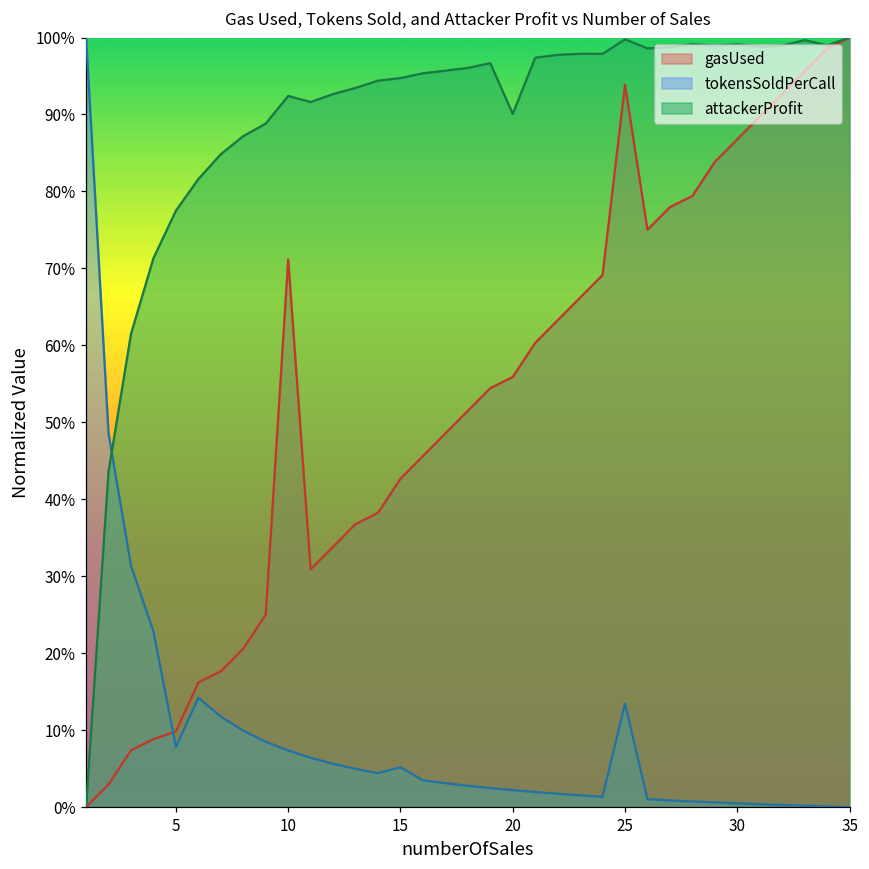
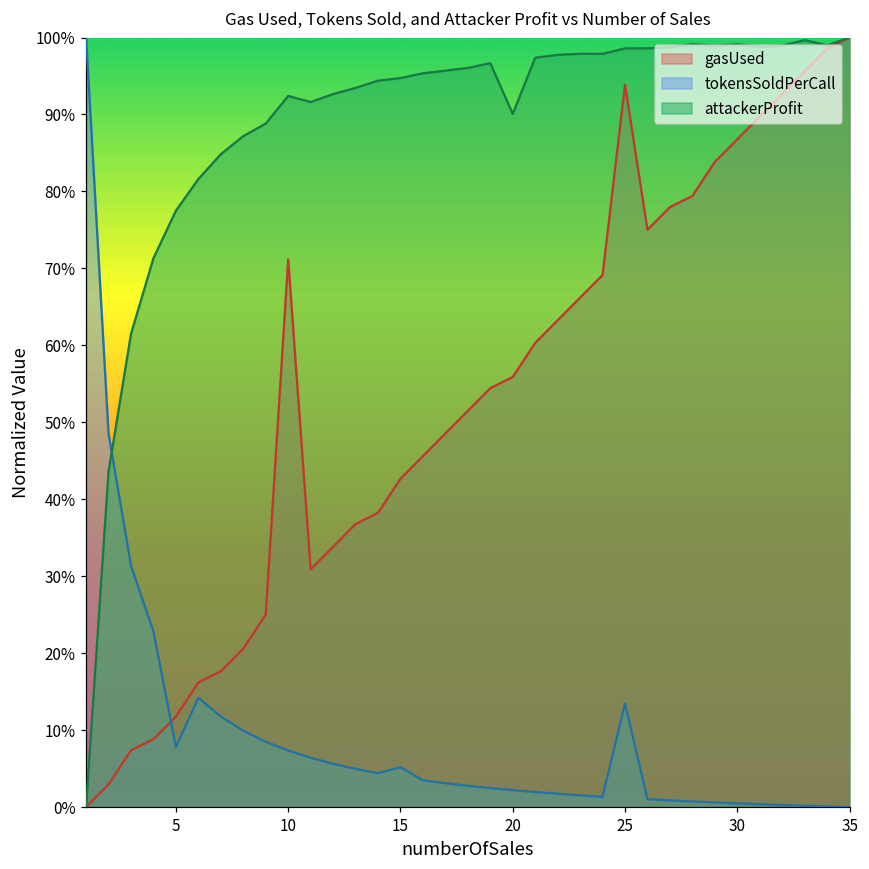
gasUsed, 5: 10% -> 12%
attackerProfit, 25: 100% -> 99%
